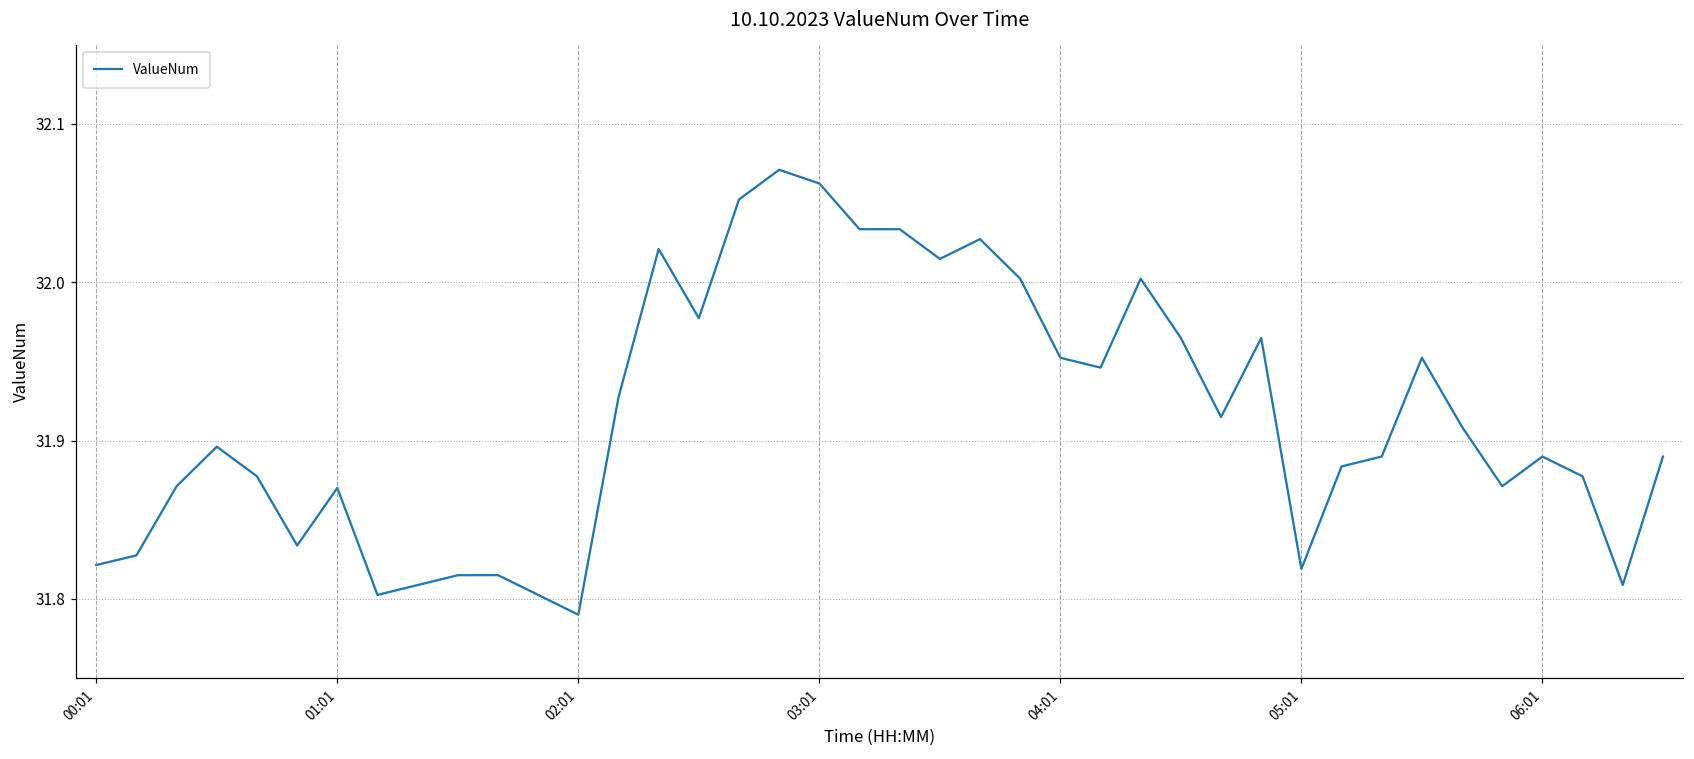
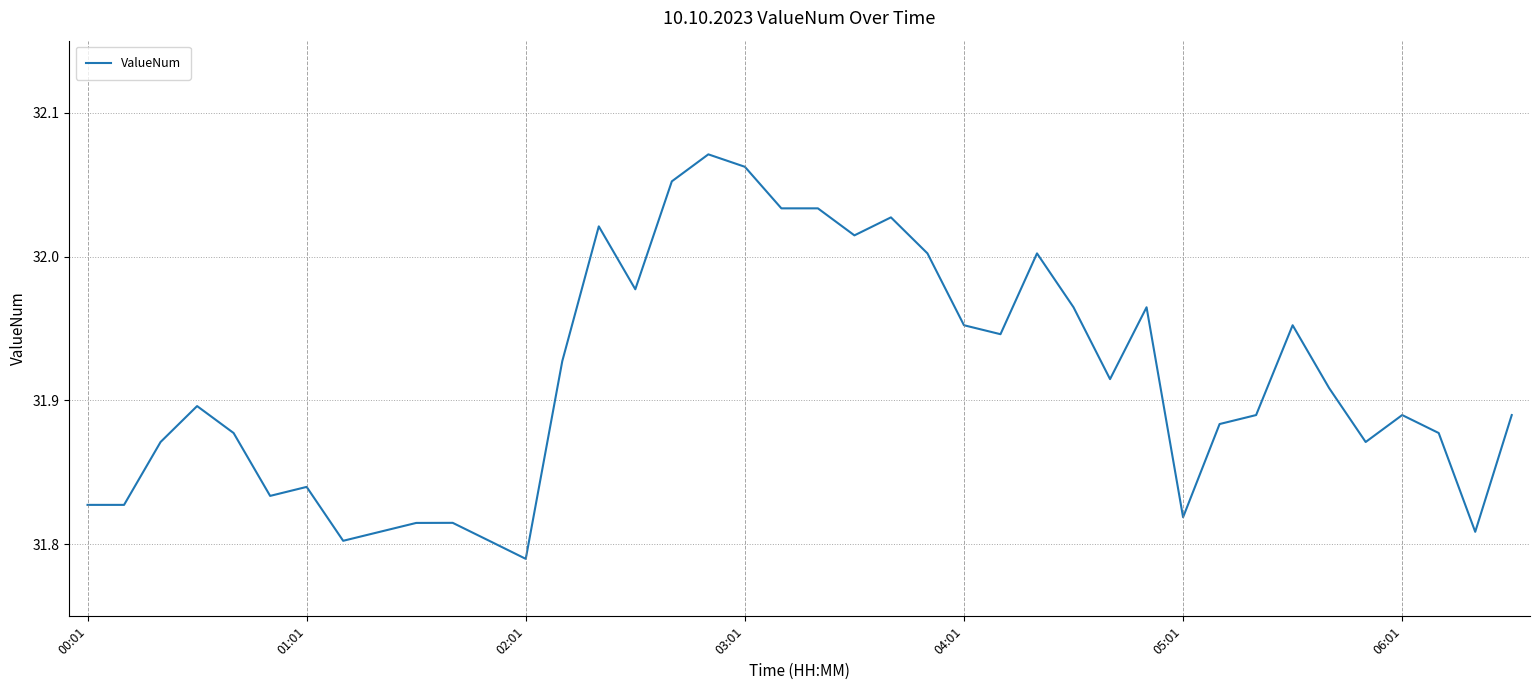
00:01: 31.821 -> 31.827
01:01: 31.870 -> 31.840
